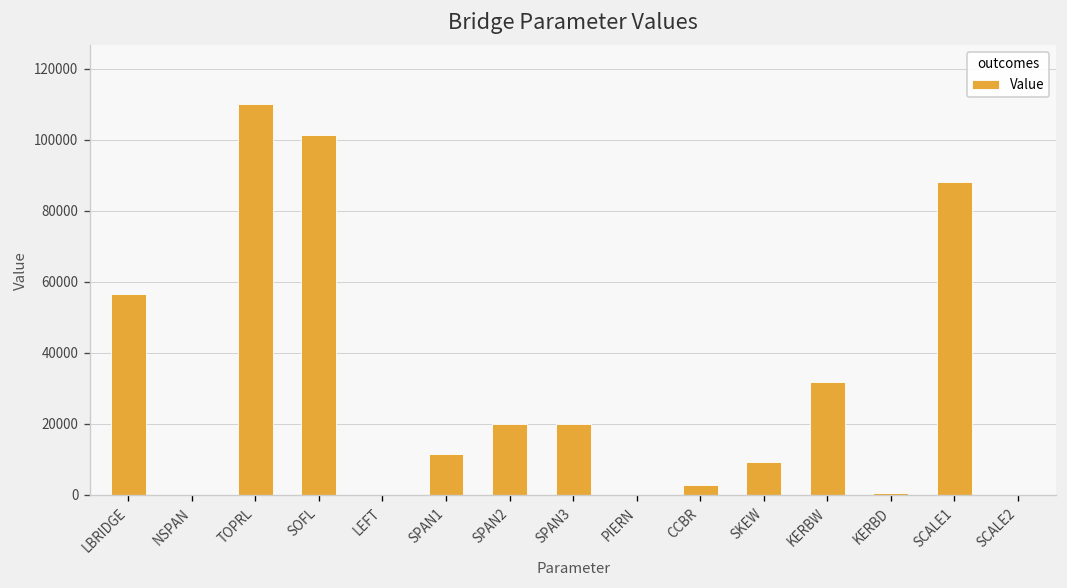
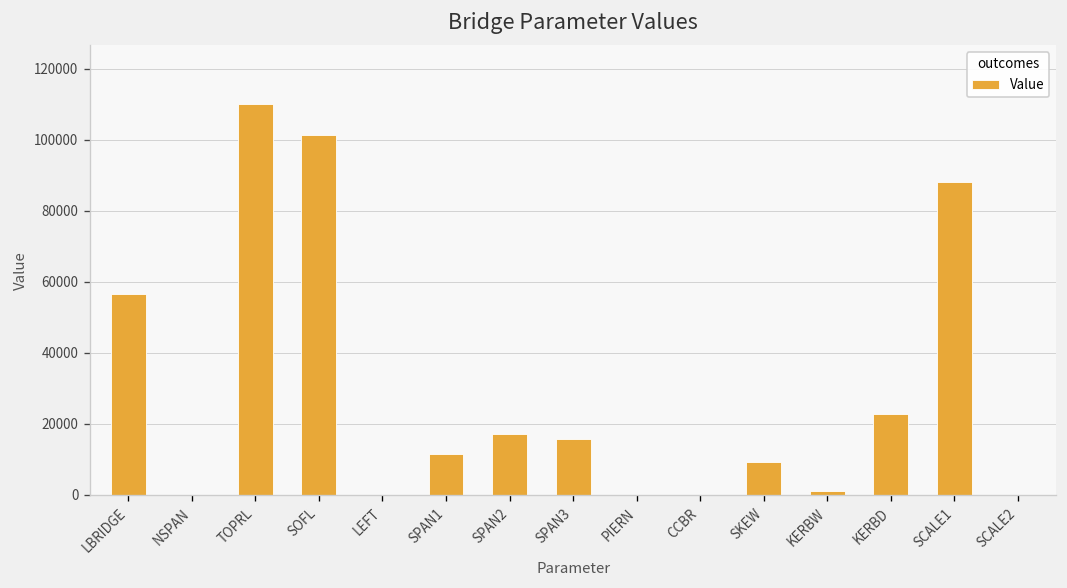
SPAN2: 20000 -> 17000
SPAN3: 20000 -> 16000
CCBR: 3000 -> 0
KERBW: 32000 -> 1000
KERBD: 1000 -> 23000
